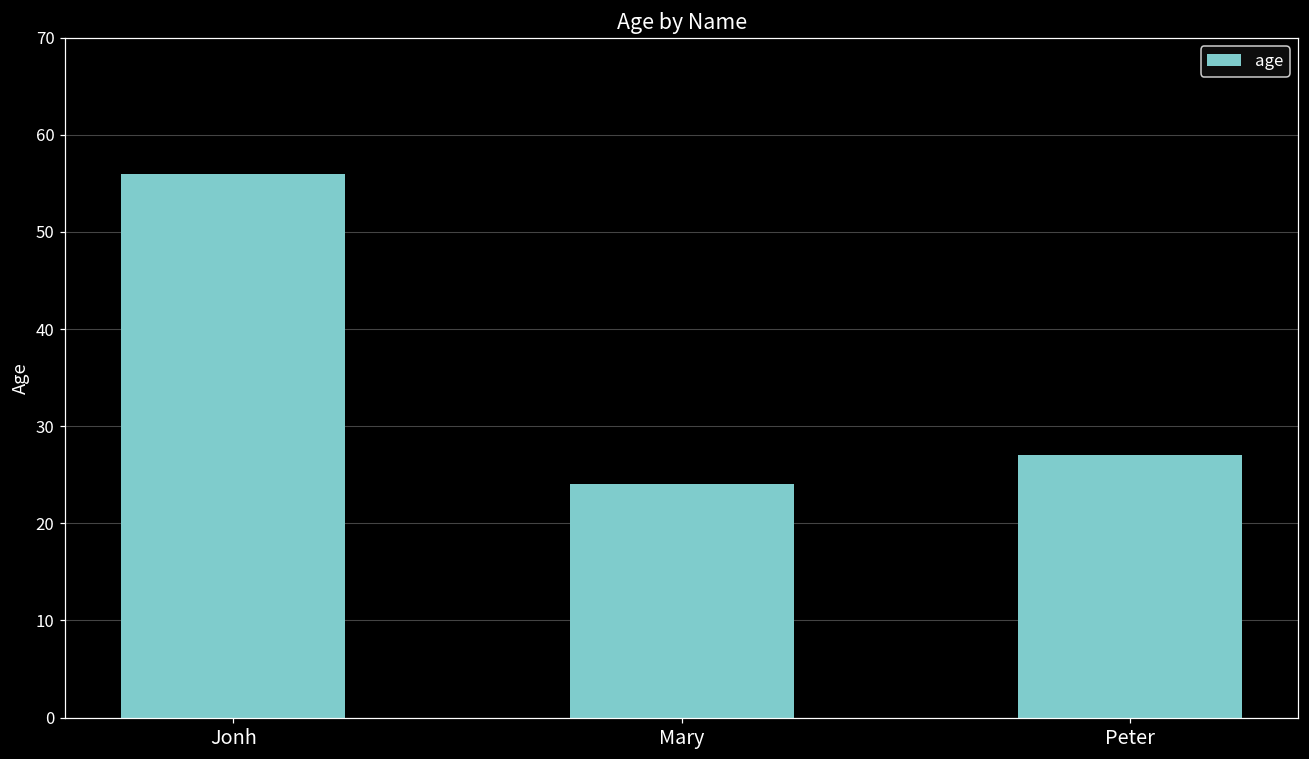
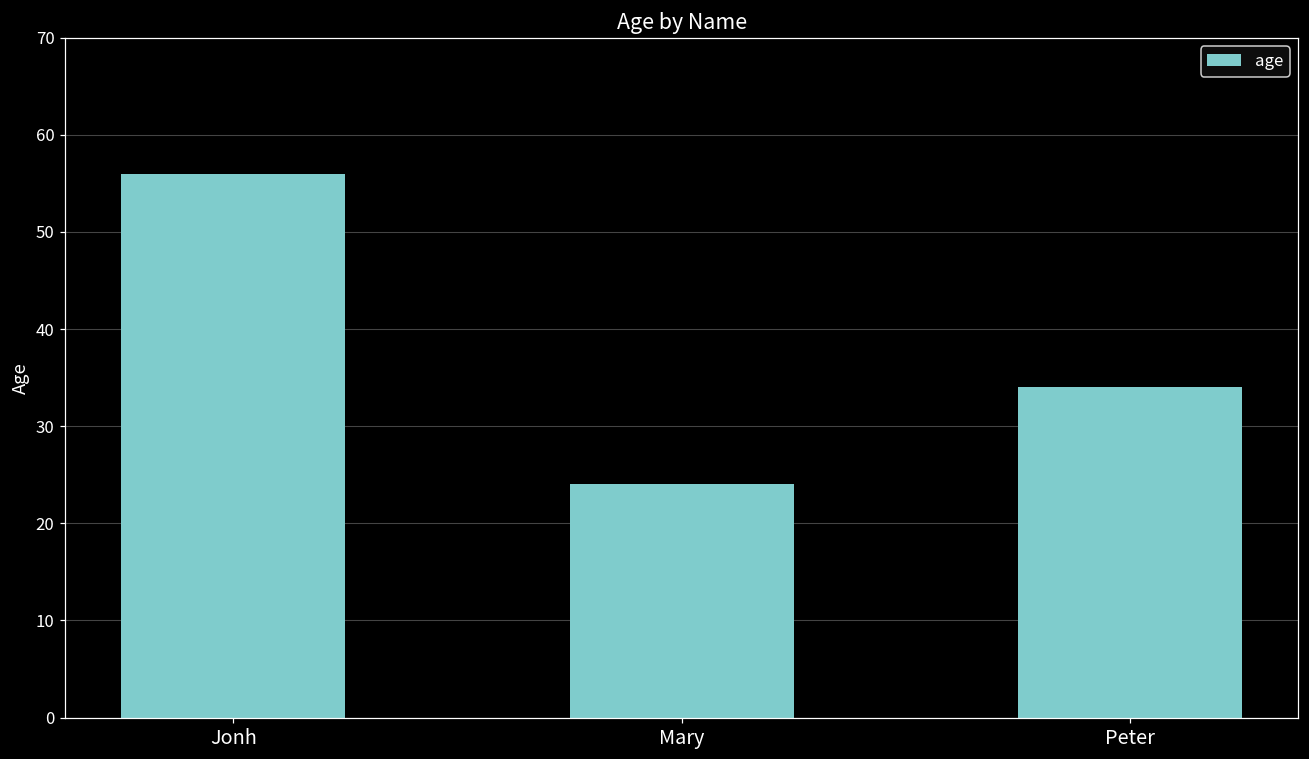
Peter: 27 -> 34
